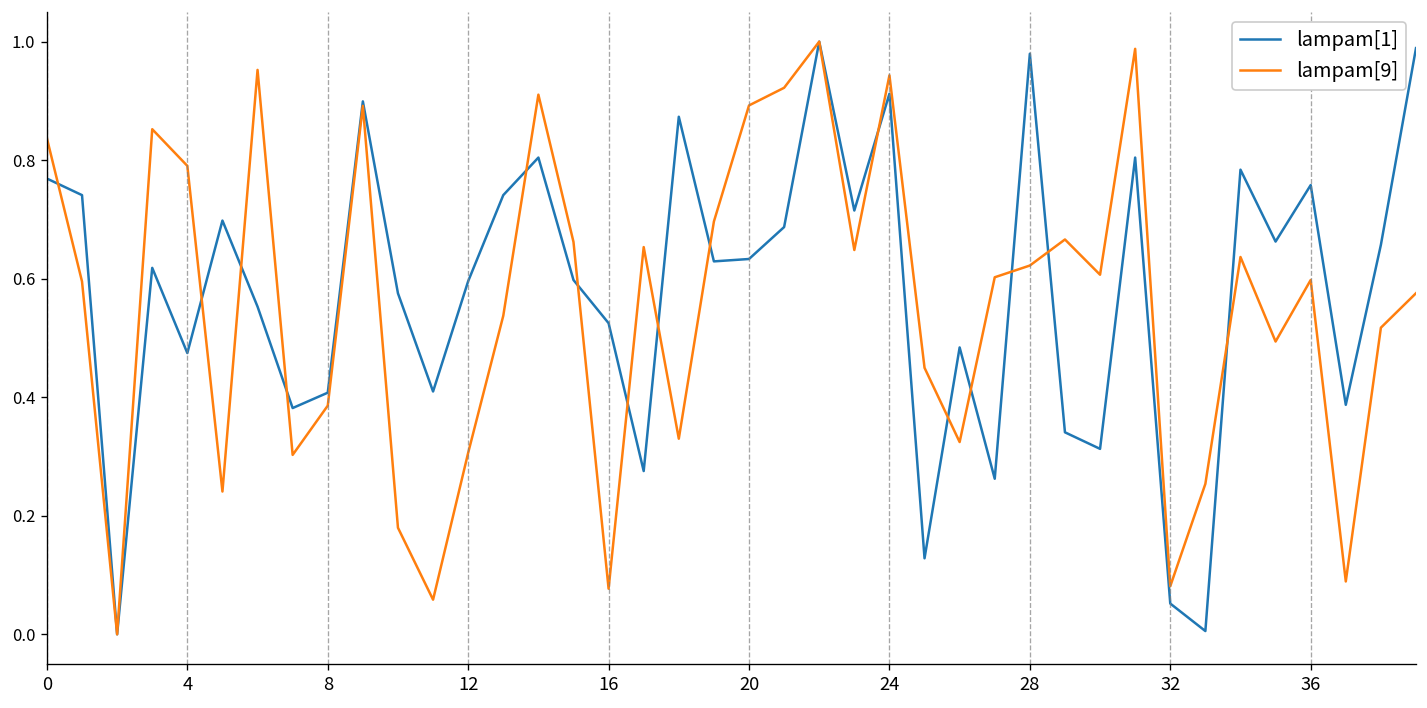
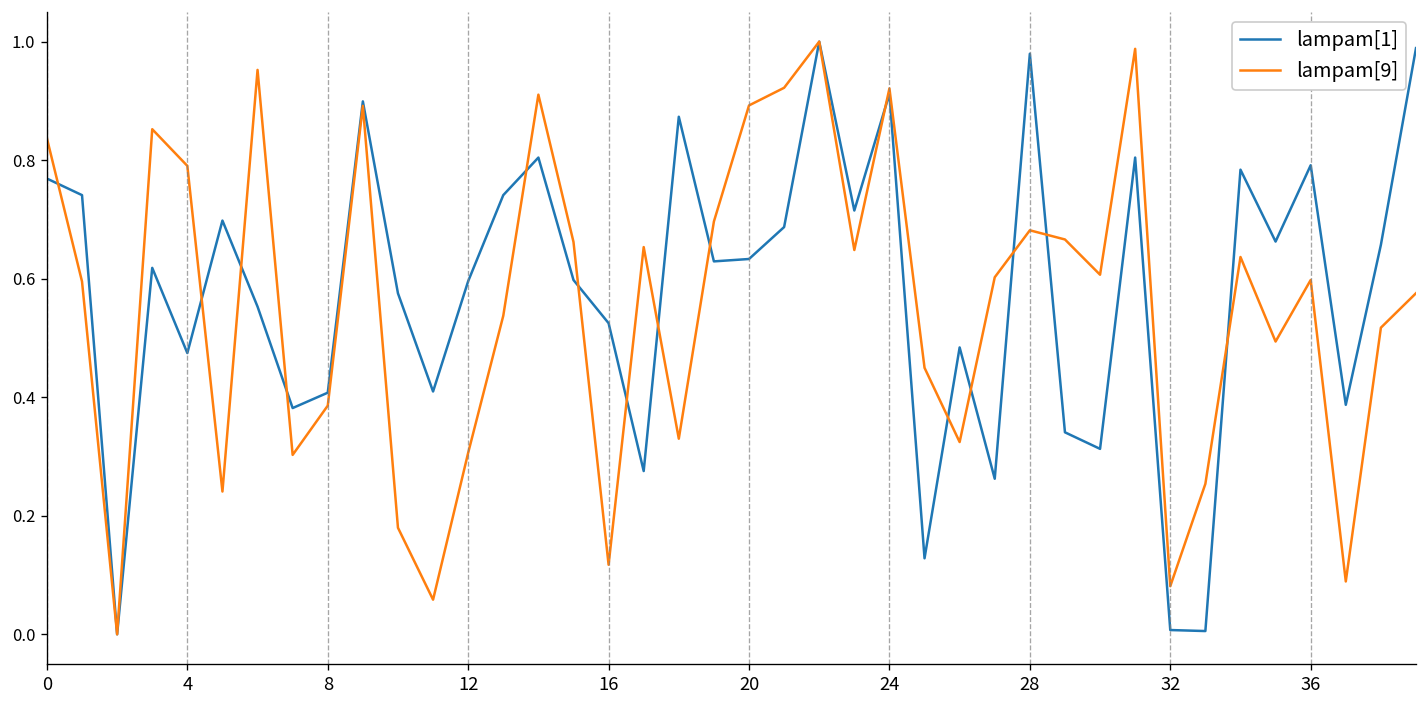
lampam[9], 16: 0.08 -> 0.12
lampam[9], 24: 0.94 -> 0.92
lampam[9], 28: 0.62 -> 0.68
lampam[1], 32: 0.05 -> 0.01
lampam[1], 36: 0.76 -> 0.79
